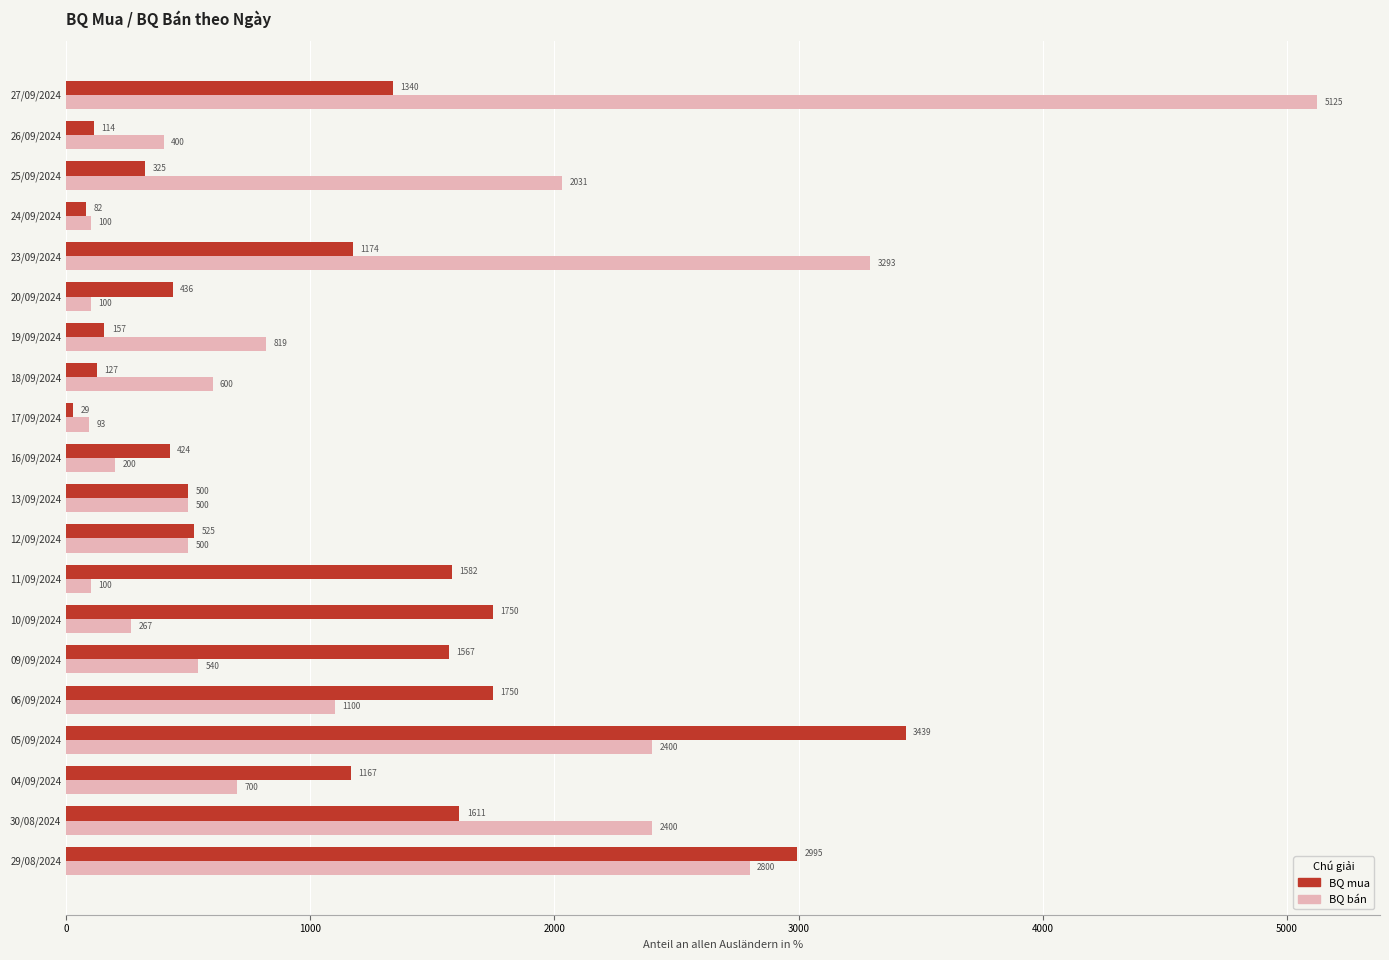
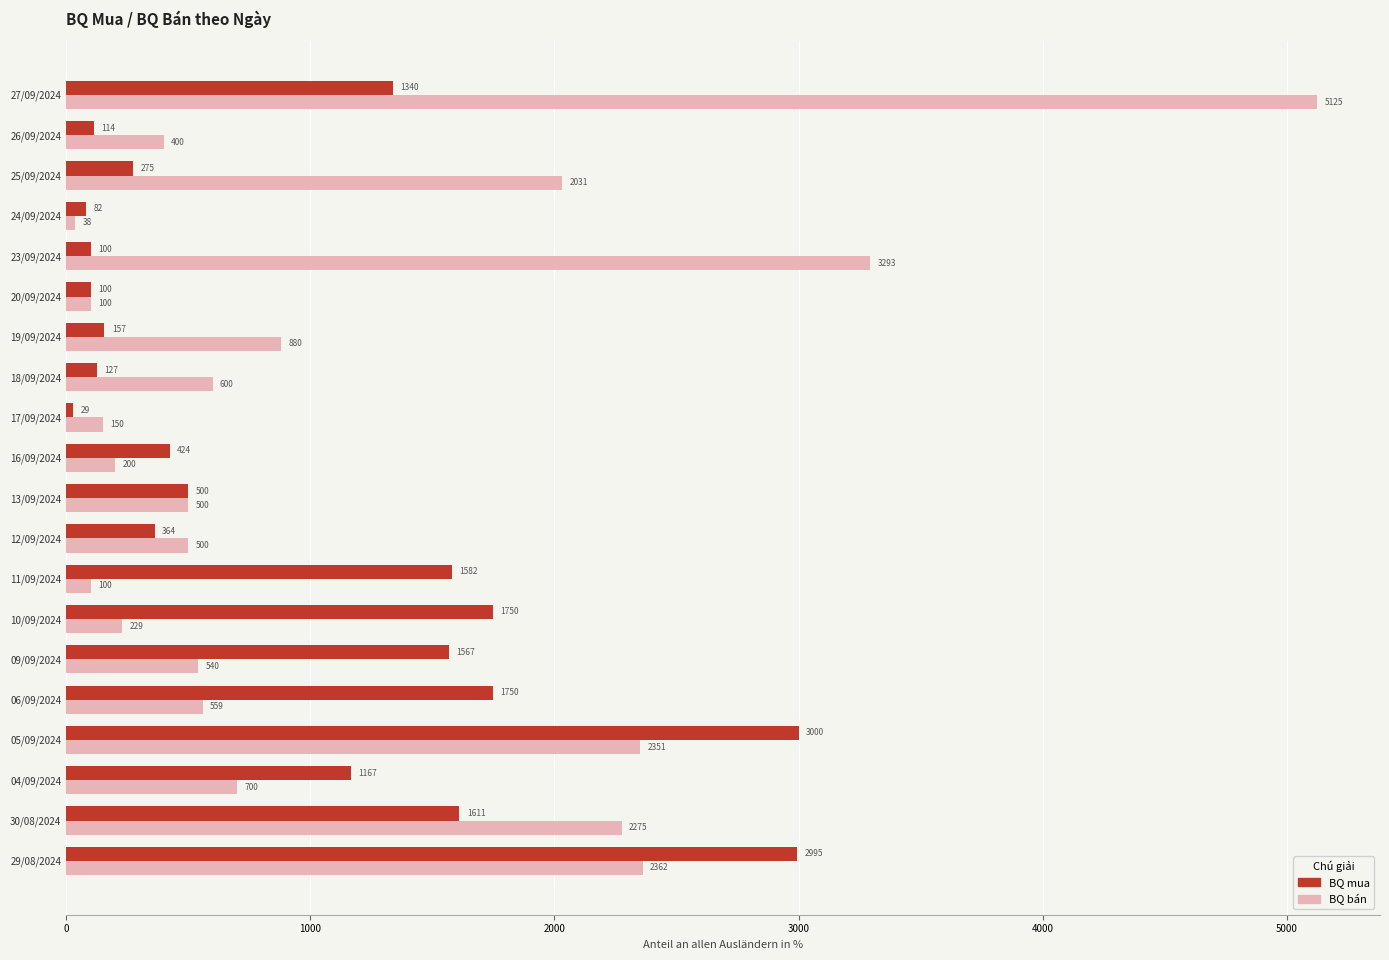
BQ mua, 25/09/2024: 325 -> 275
BQ bán, 24/09/2024: 100 -> 38
BQ mua, 23/09/2024: 1174 -> 100
BQ mua, 20/09/2024: 436 -> 100
BQ bán, 19/09/2024: 819 -> 880
BQ bán, 17/09/2024: 93 -> 150
BQ mua, 12/09/2024: 525 -> 364
BQ bán, 10/09/2024: 267 -> 229
BQ bán, 06/09/2024: 1100 -> 559
BQ mua, 05/09/2024: 3439 -> 3000
BQ bán, 05/09/2024: 2400 -> 2351
BQ bán, 30/08/2024: 2400 -> 2275
BQ bán, 29/08/2024: 2800 -> 2362
